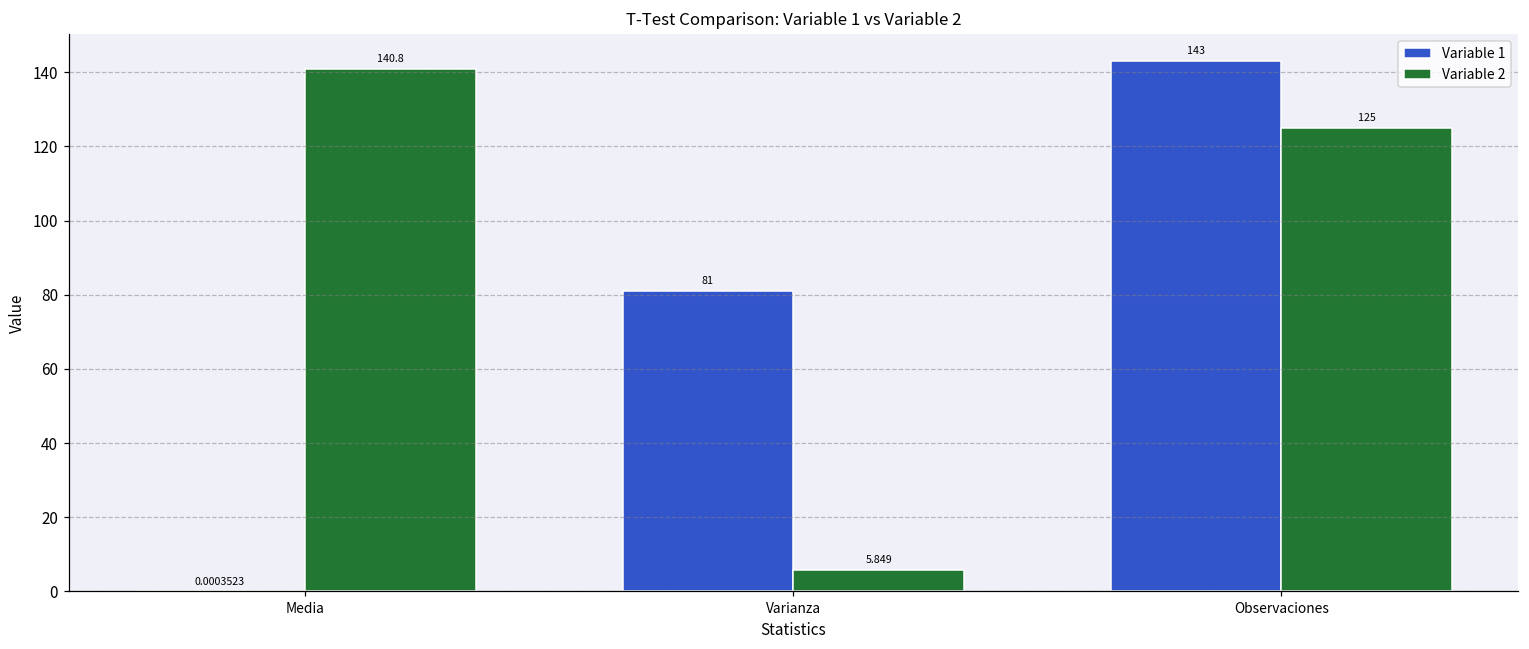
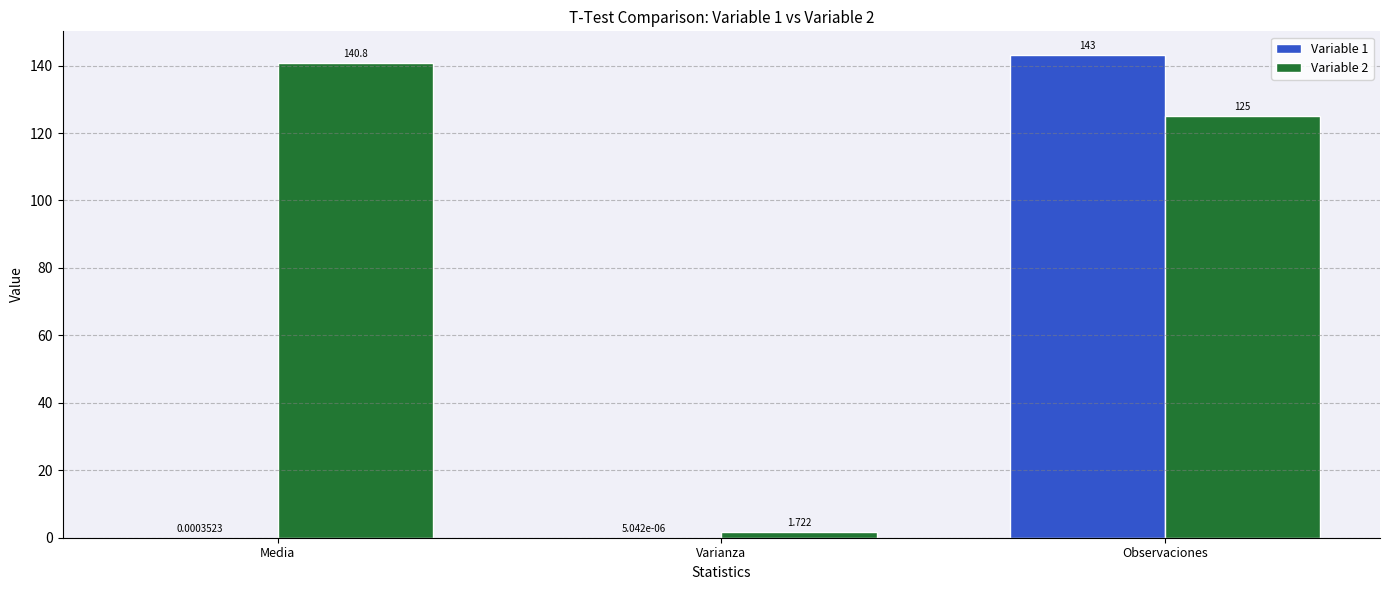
Variable 1, Varianza: 81 -> 5.042e-06
Variable 2, Varianza: 5.849 -> 1.722
